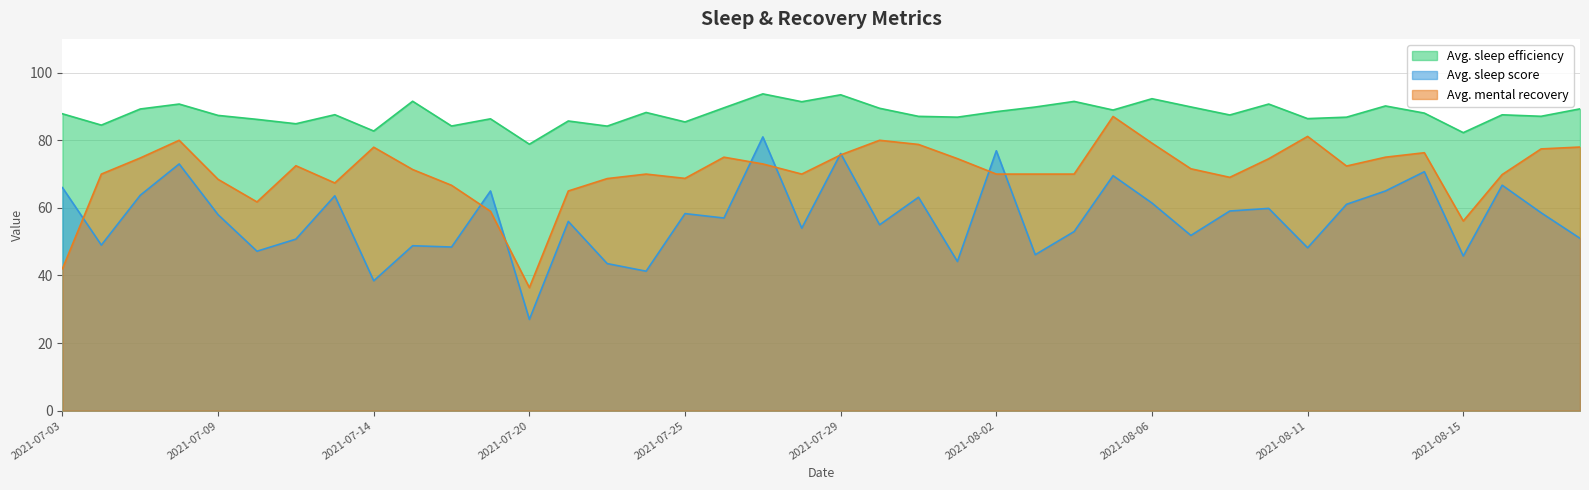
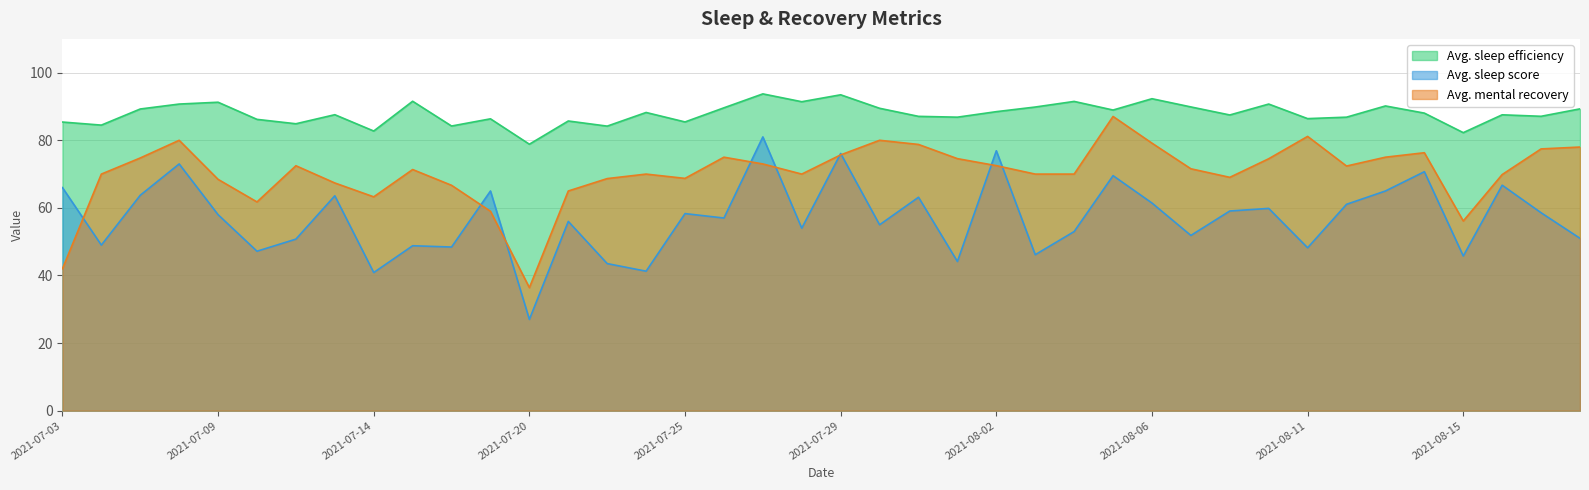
Avg. sleep efficiency, 2021-07-03: 88 -> 85
Avg. sleep efficiency, 2021-07-09: 87 -> 91
Avg. sleep score, 2021-07-14: 38 -> 41
Avg. mental recovery, 2021-07-14: 78 -> 63
Avg. mental recovery, 2021-08-02: 70 -> 73
